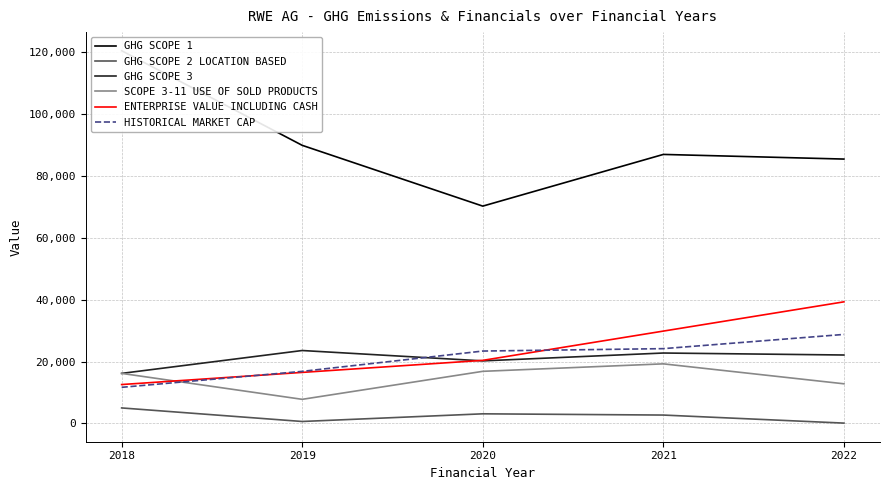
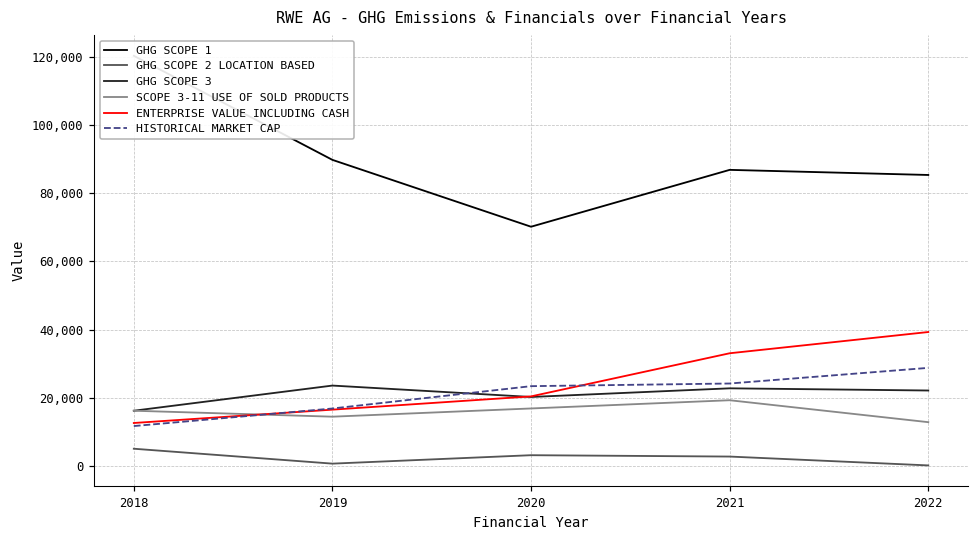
SCOPE 3-11 USE OF SOLD PRODUCTS, 2019: 8,000 -> 14,000
ENTERPRISE VALUE INCLUDING CASH, 2021: 30,000 -> 33,000
